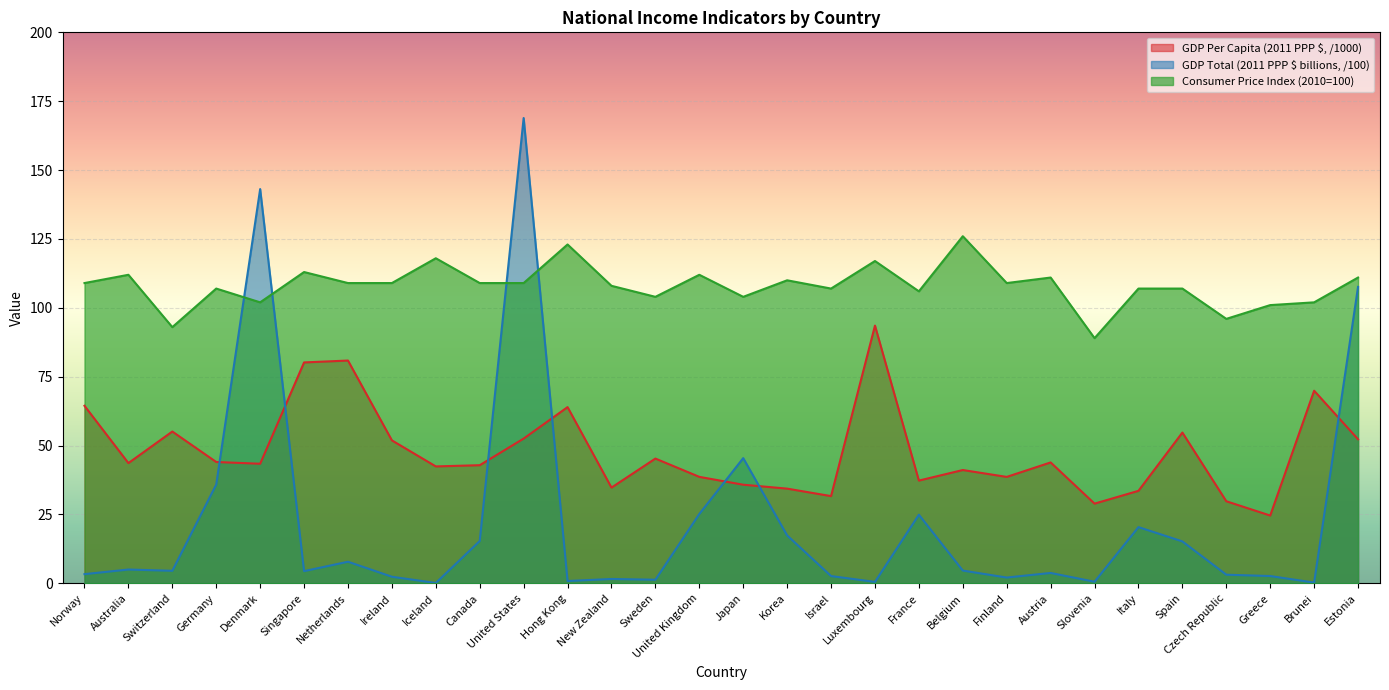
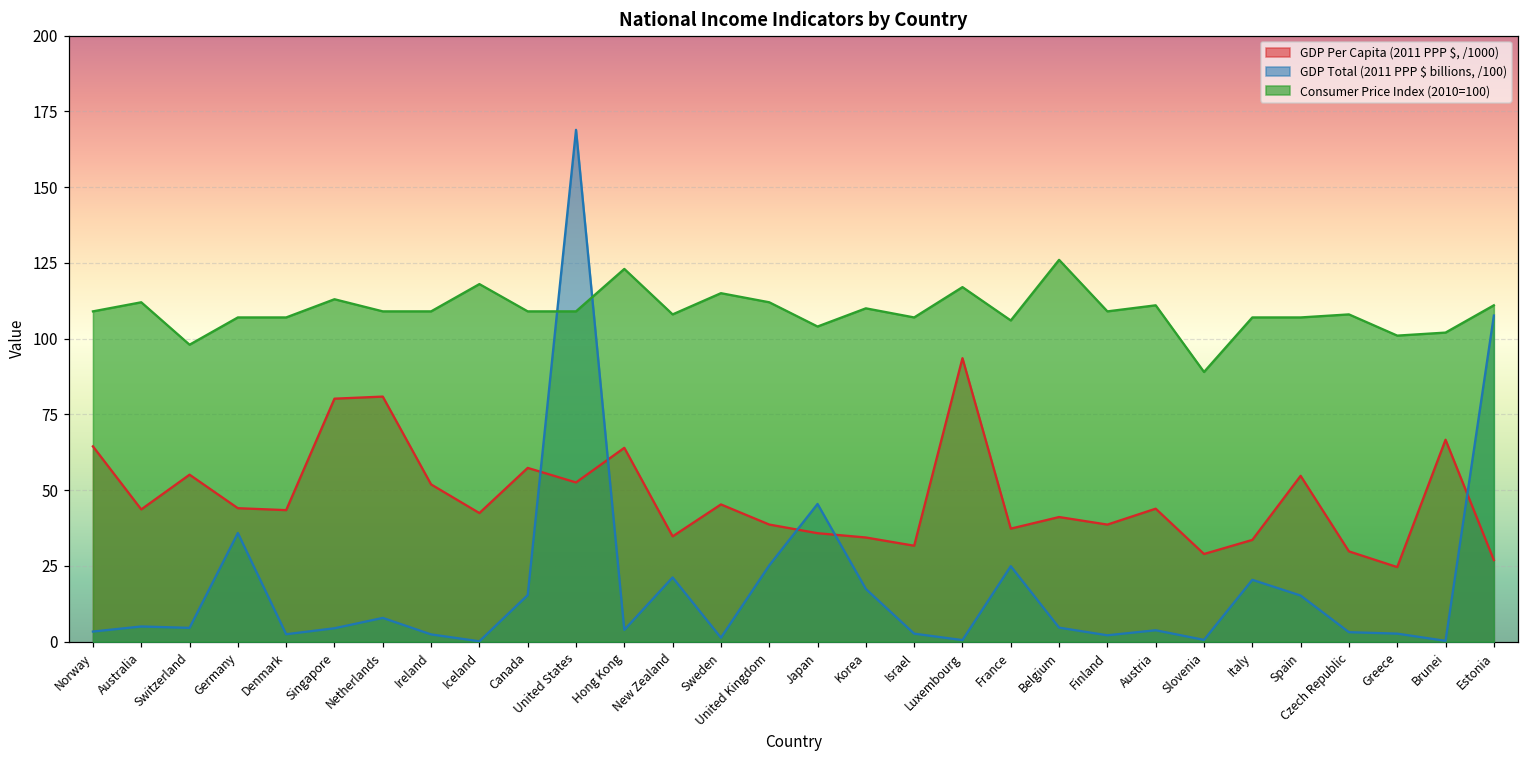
Consumer Price Index (2010=100), Switzerland: 93 -> 98
GDP Total (2011 PPP $ billions, /100), Denmark: 143 -> 2
Consumer Price Index (2010=100), Denmark: 102 -> 107
GDP Per Capita (2011 PPP $, /1000), Canada: 43 -> 57
GDP Total (2011 PPP $ billions, /100), Hong Kong: 1 -> 4
GDP Total (2011 PPP $ billions, /100), New Zealand: 2 -> 21
Consumer Price Index (2010=100), Sweden: 104 -> 115
Consumer Price Index (2010=100), Czech Republic: 96 -> 108
GDP Per Capita (2011 PPP $, /1000), Brunei: 70 -> 67
GDP Per Capita (2011 PPP $, /1000), Estonia: 52 -> 27
